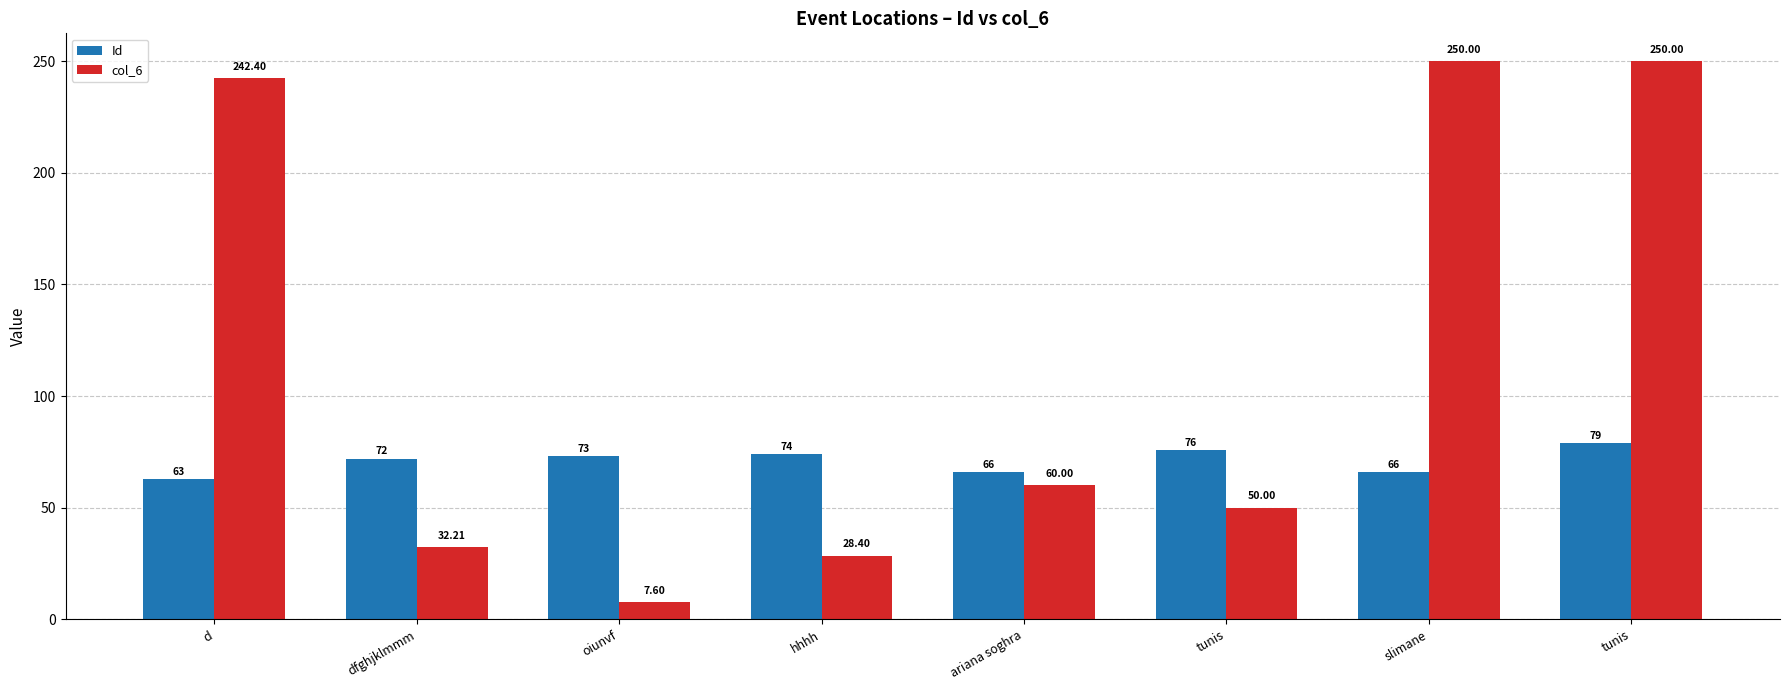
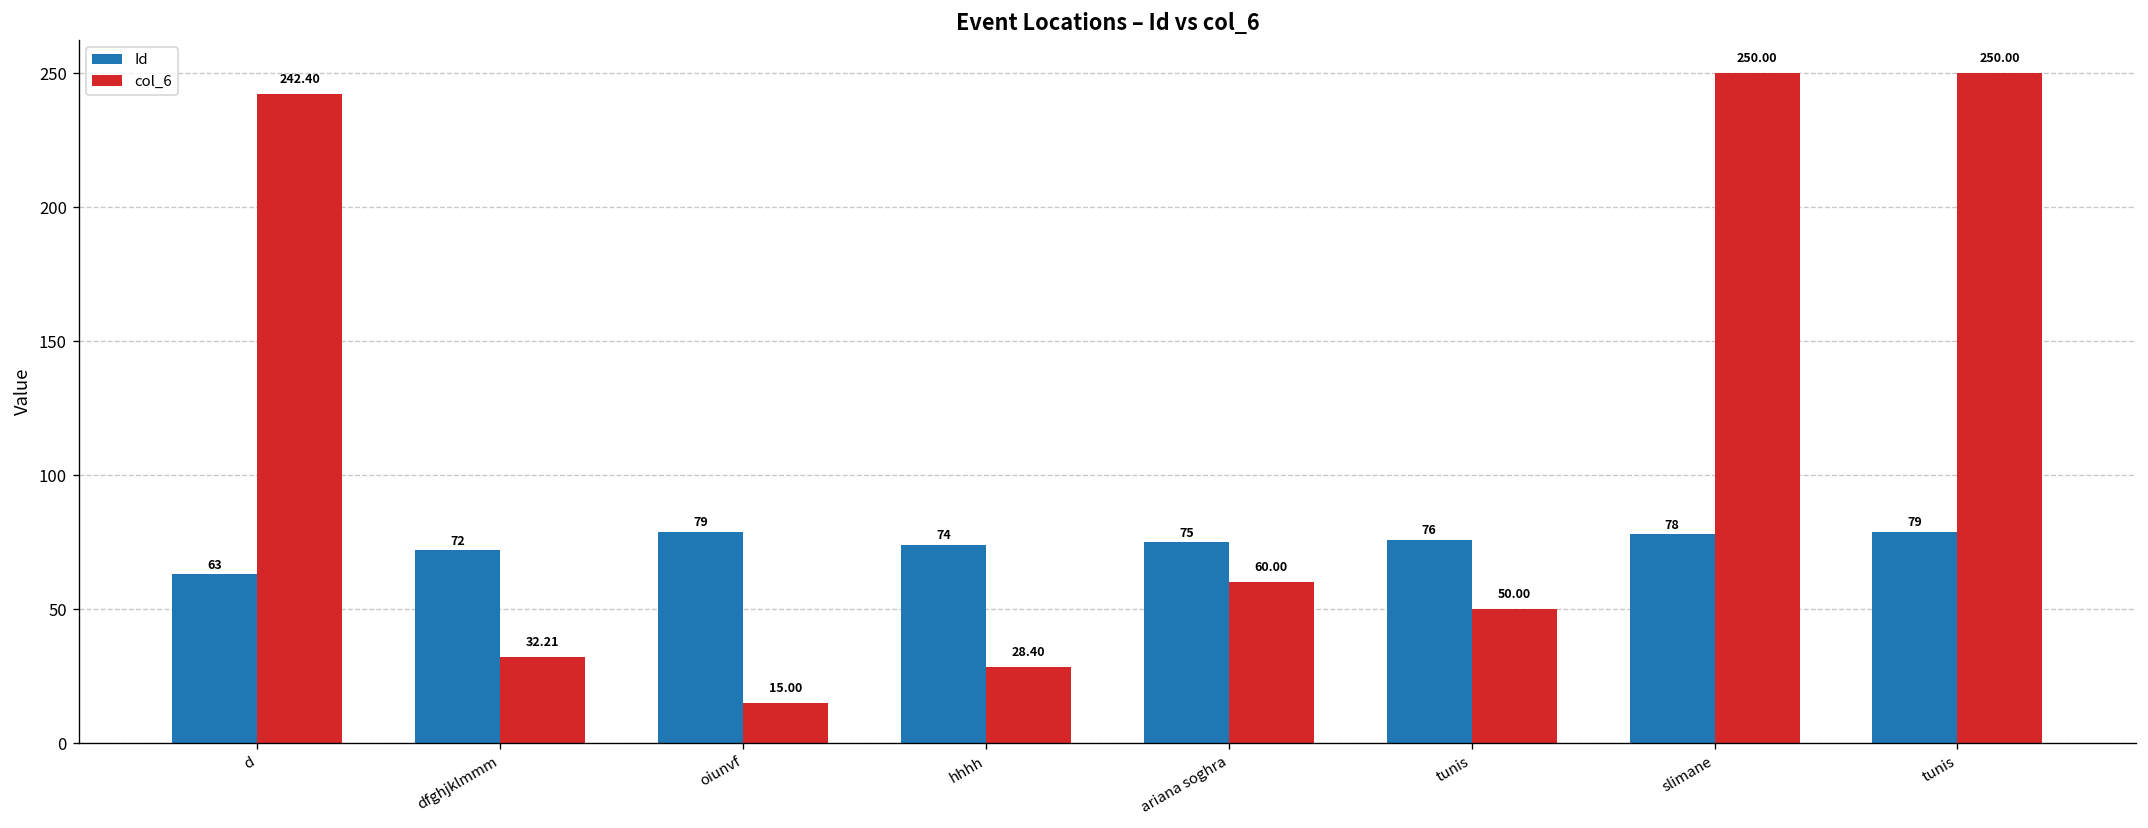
Id, oiunvf: 73 -> 79
col_6, oiunvf: 7.60 -> 15.00
Id, ariana soghra: 66 -> 75
Id, slimane: 66 -> 78
